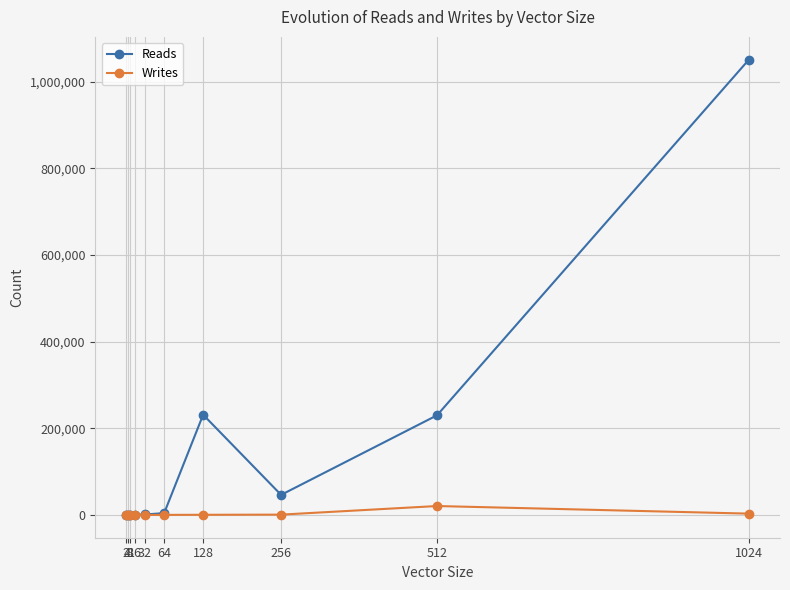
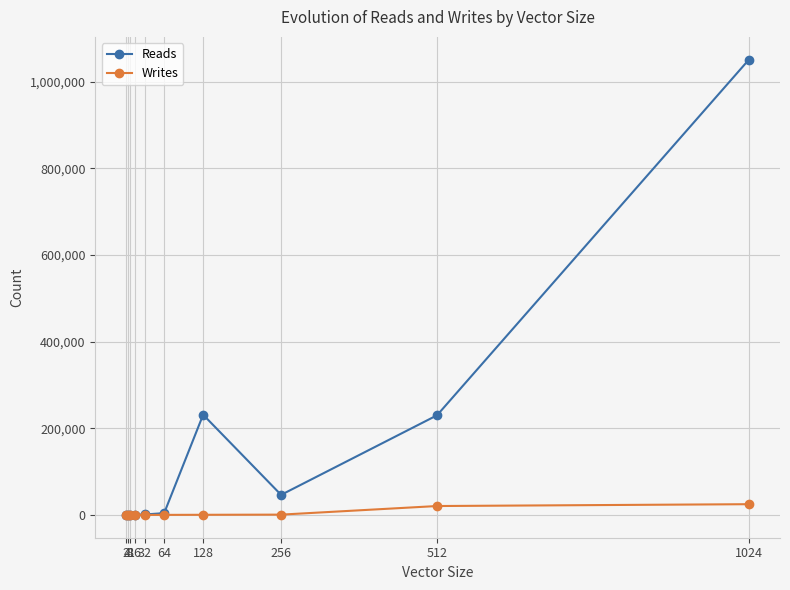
Writes, 1024: 0 -> 20,000
